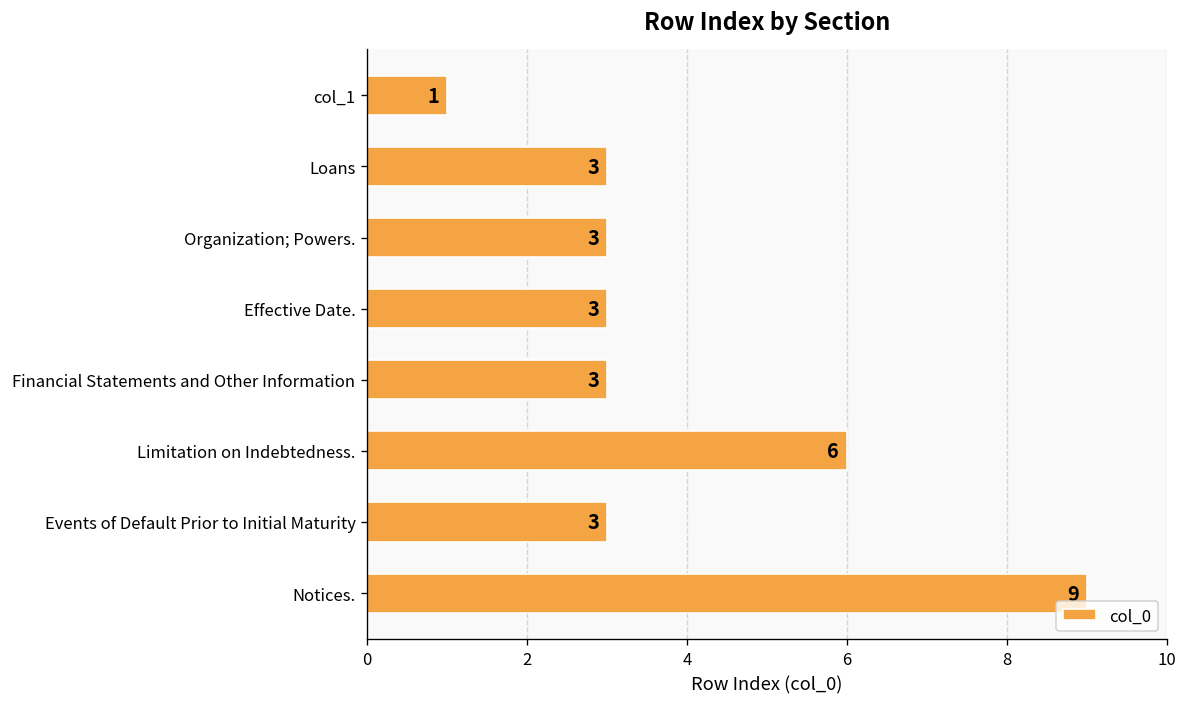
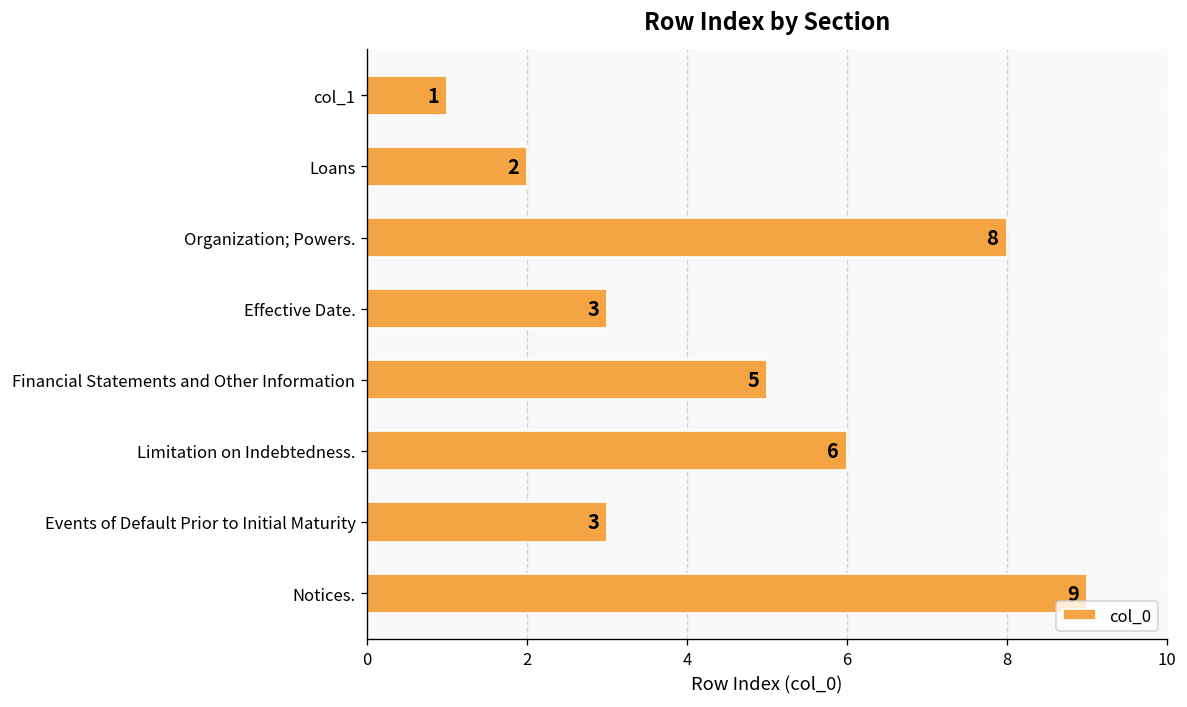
Loans: 3 -> 2
Organization; Powers.: 3 -> 8
Financial Statements and Other Information: 3 -> 5
